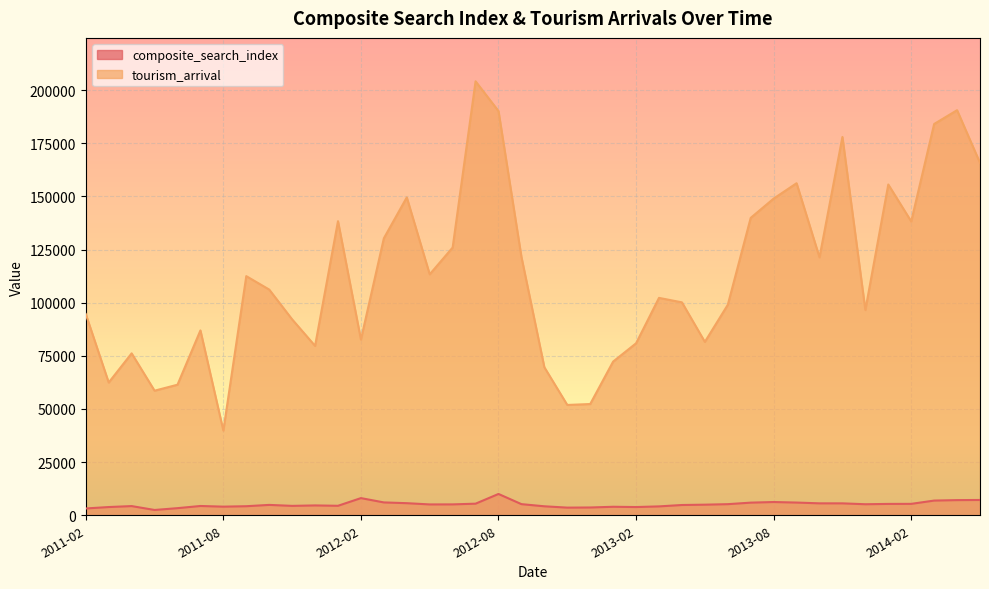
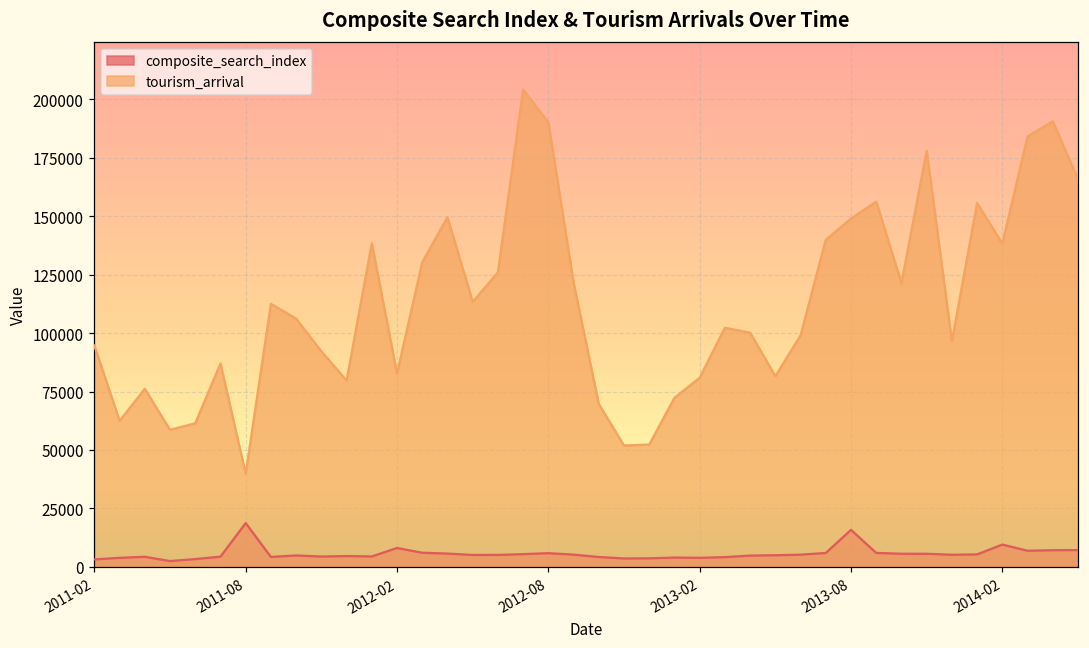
composite_search_index, 2011-08: 4000 -> 19000
composite_search_index, 2012-08: 10000 -> 6000
composite_search_index, 2013-08: 6000 -> 16000
composite_search_index, 2014-02: 5000 -> 10000
